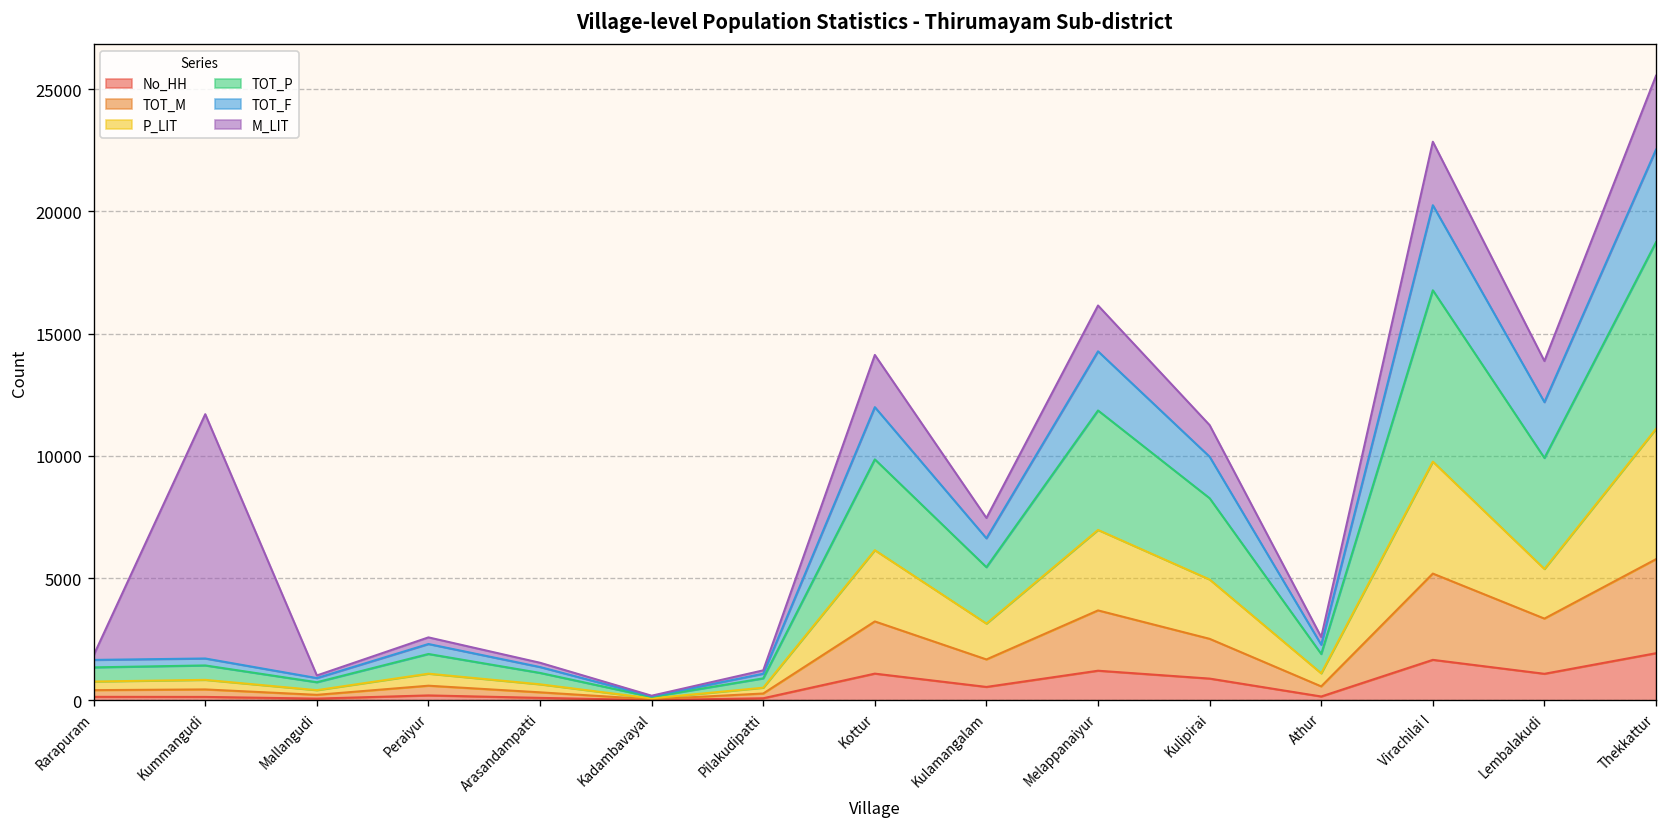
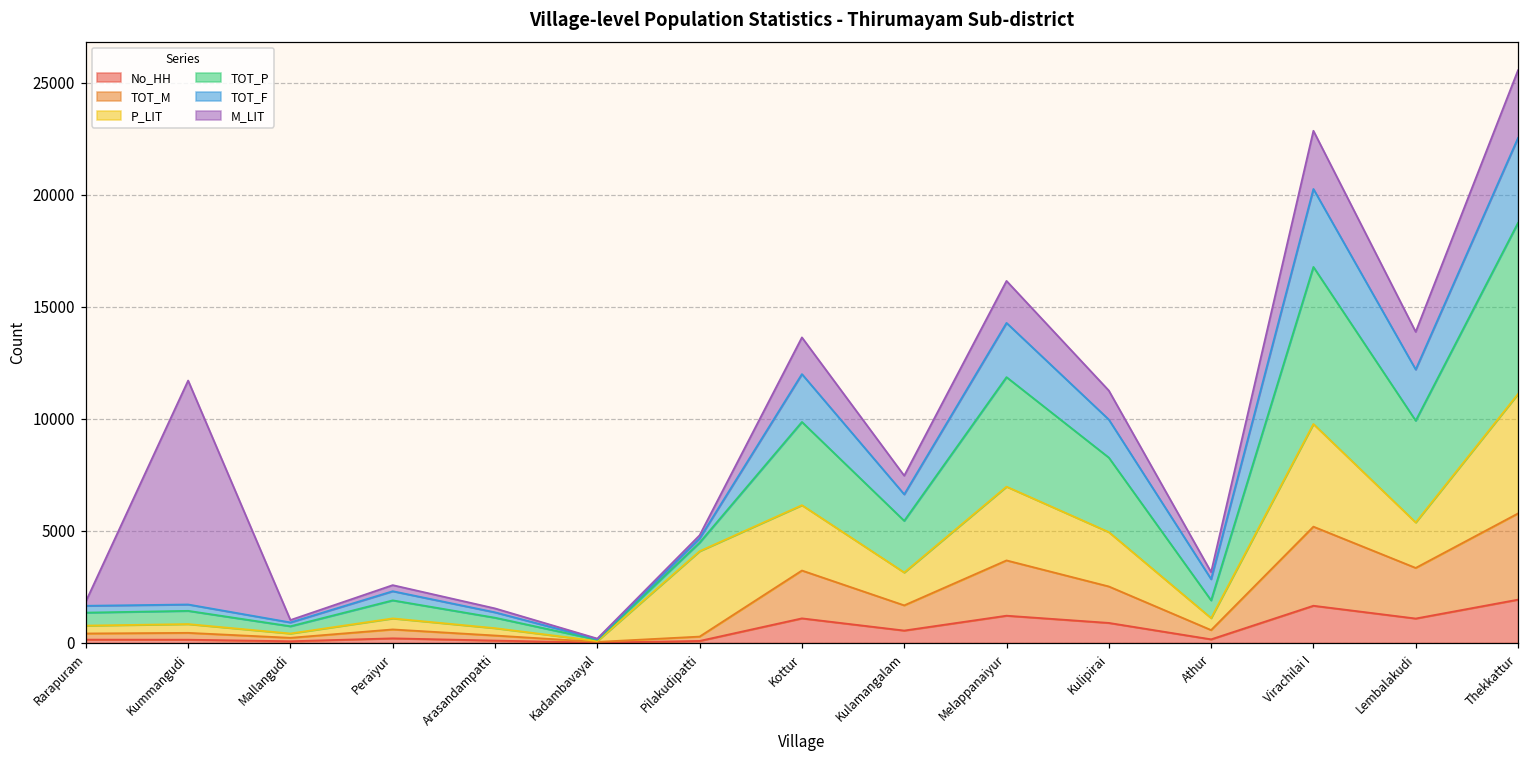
P_LIT, Pilakudipatti: 200 -> 3800
M_LIT, Kottur: 2100 -> 1600
TOT_F, Athur: 400 -> 900
